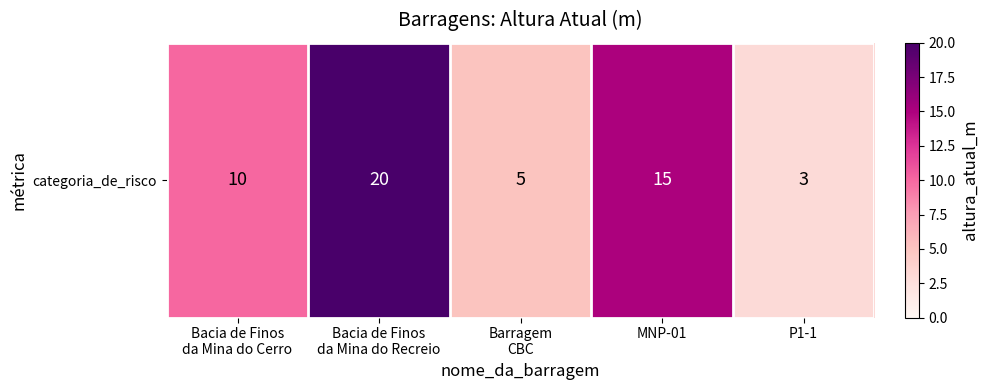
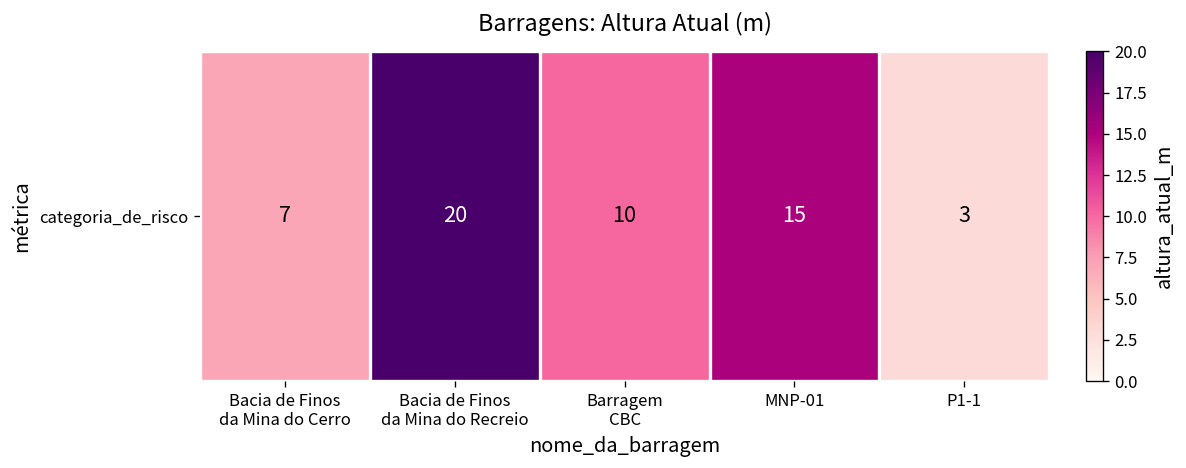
categoria_de_risco, Bacia de Finos da Mina do Cerro: 10 -> 7
categoria_de_risco, Barragem CBC: 5 -> 10
